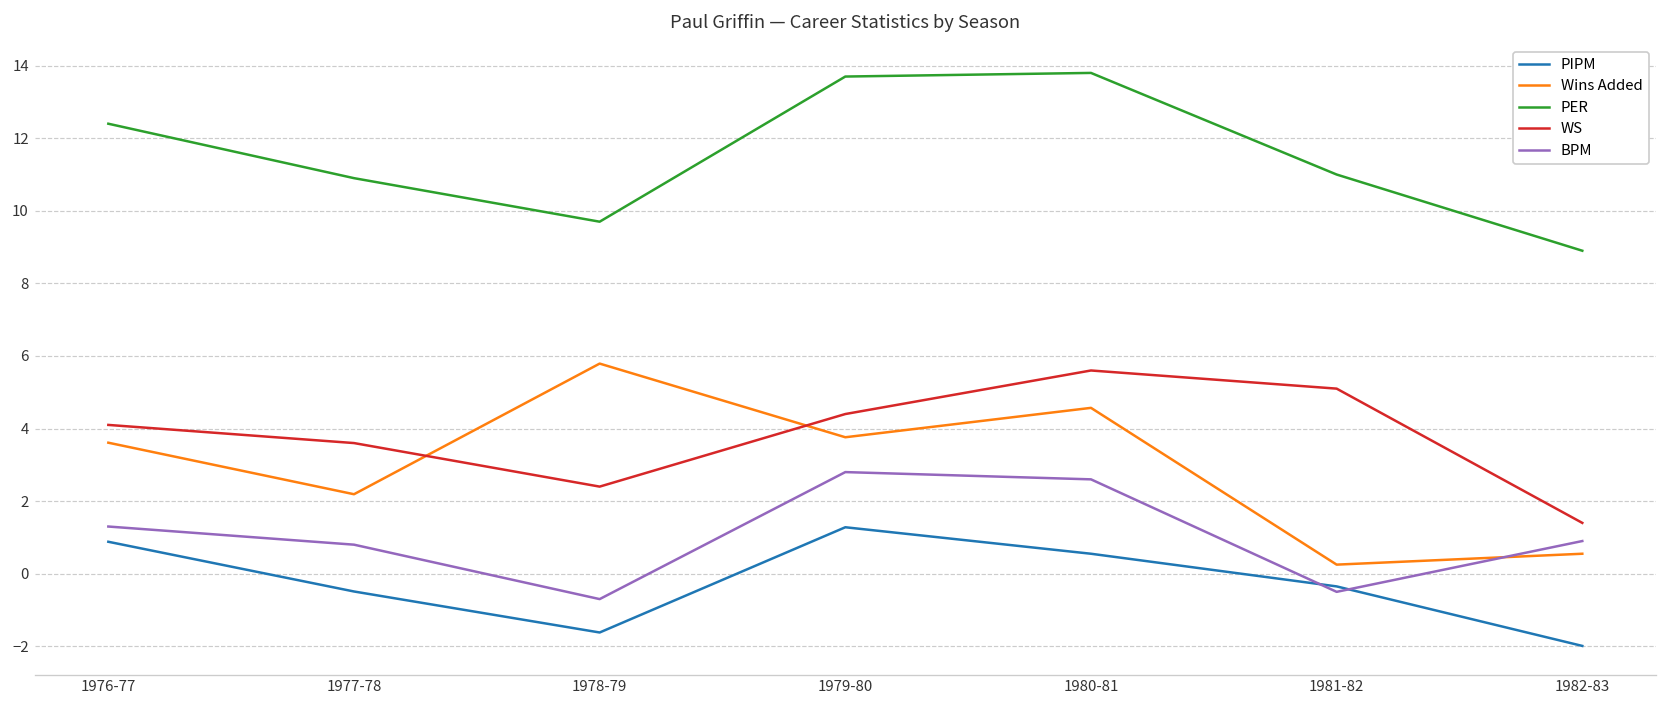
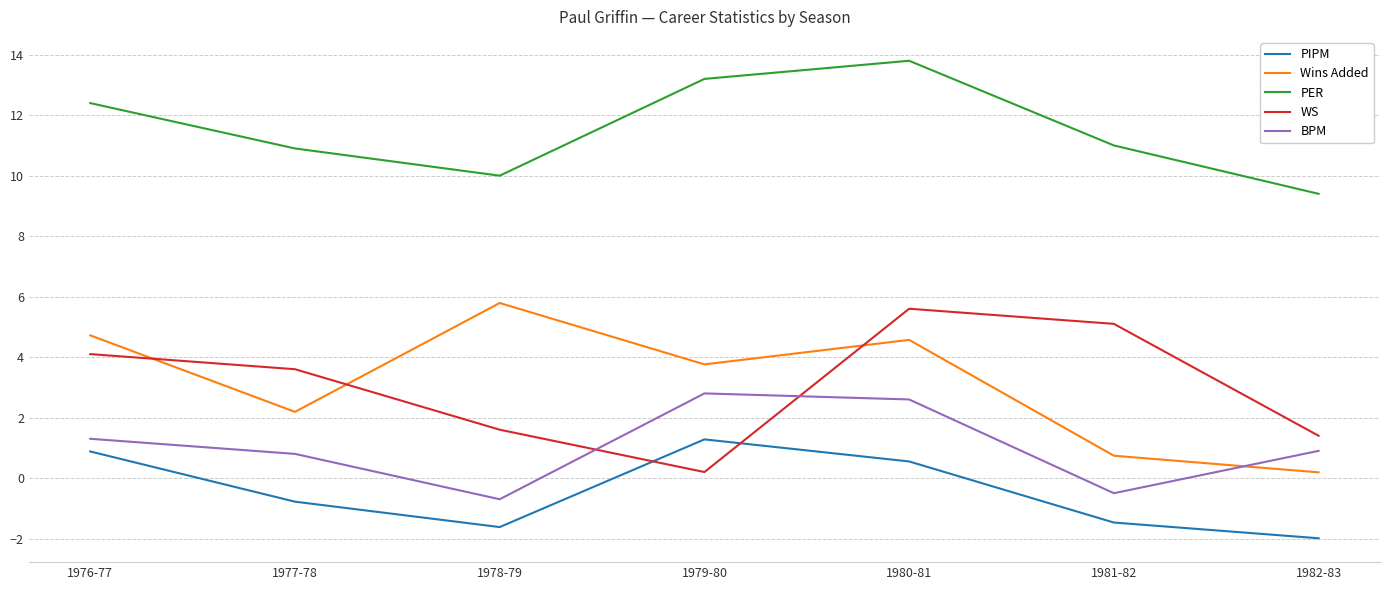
Wins Added, 1976-77: 3.6 -> 4.7
PIPM, 1977-78: -0.5 -> -0.8
PER, 1978-79: 9.7 -> 10.0
WS, 1978-79: 2.4 -> 1.6
PER, 1979-80: 13.7 -> 13.2
WS, 1979-80: 4.4 -> 0.2
PIPM, 1981-82: -0.4 -> -1.5
Wins Added, 1981-82: 0.3 -> 0.7
Wins Added, 1982-83: 0.6 -> 0.2
PER, 1982-83: 8.9 -> 9.4
